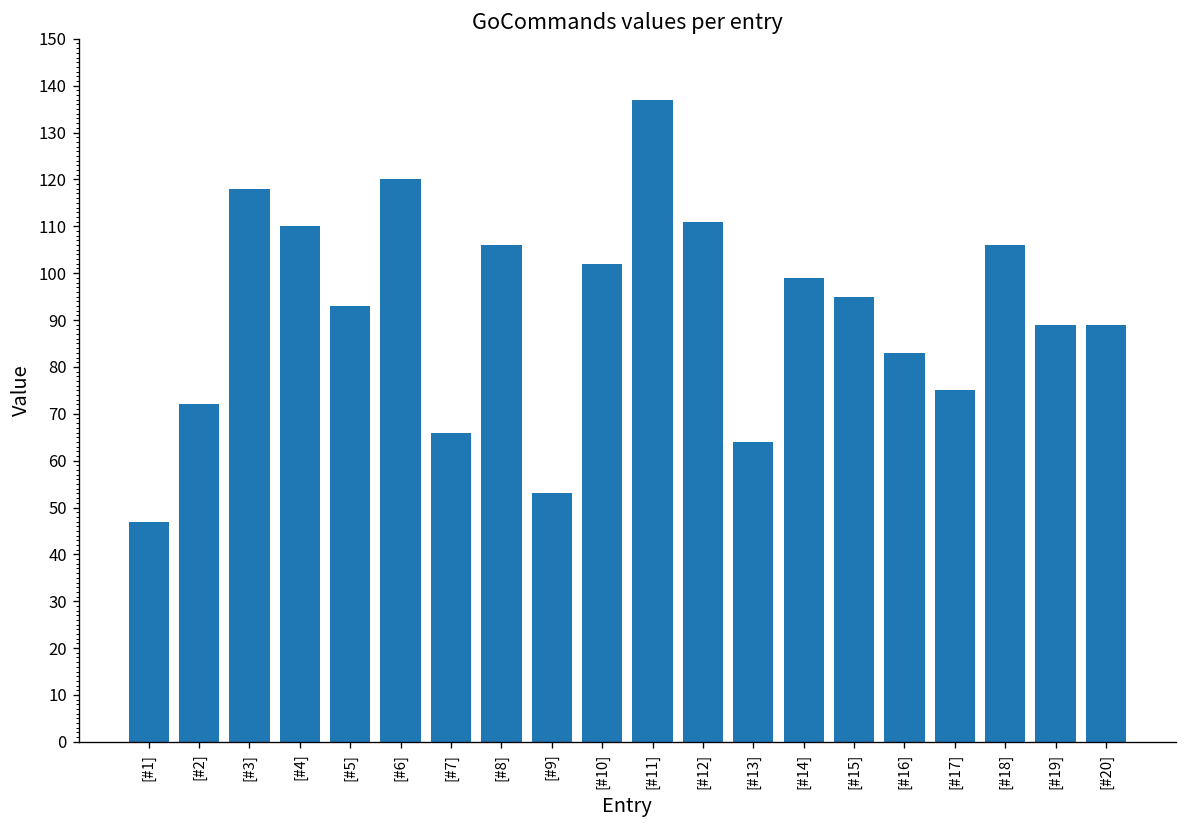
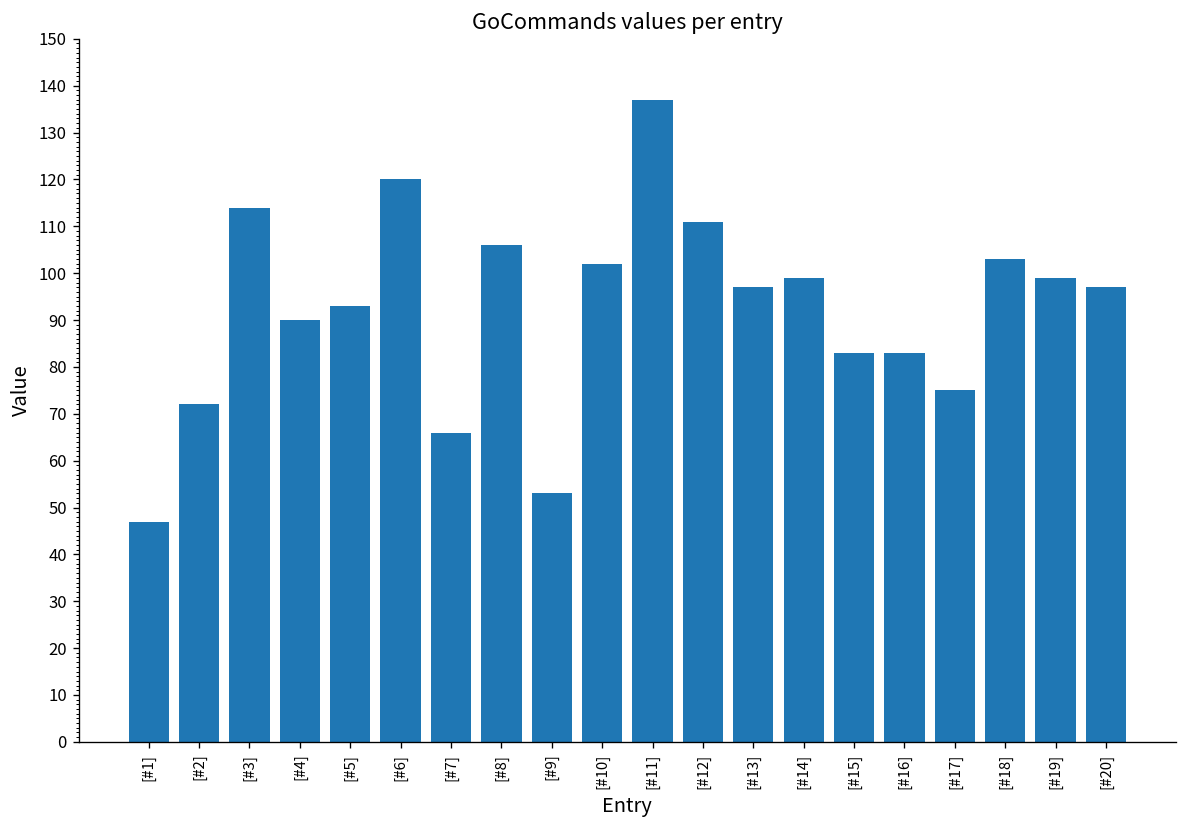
[#3]: 118 -> 114
[#4]: 110 -> 90
[#13]: 64 -> 97
[#15]: 95 -> 83
[#18]: 106 -> 103
[#19]: 89 -> 99
[#20]: 89 -> 97
